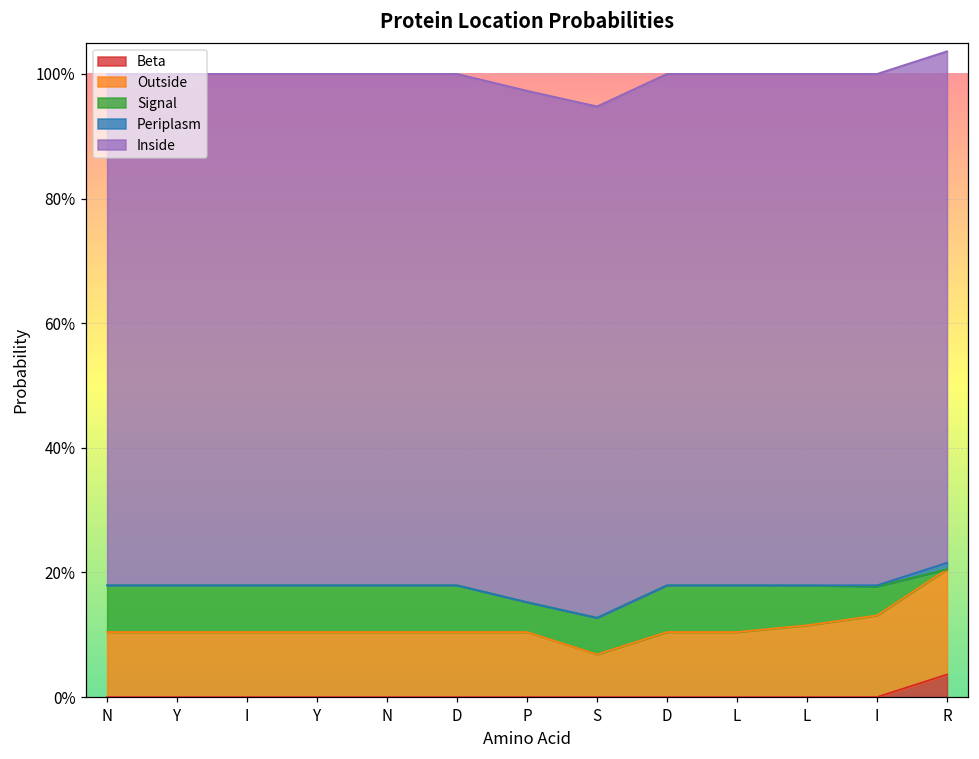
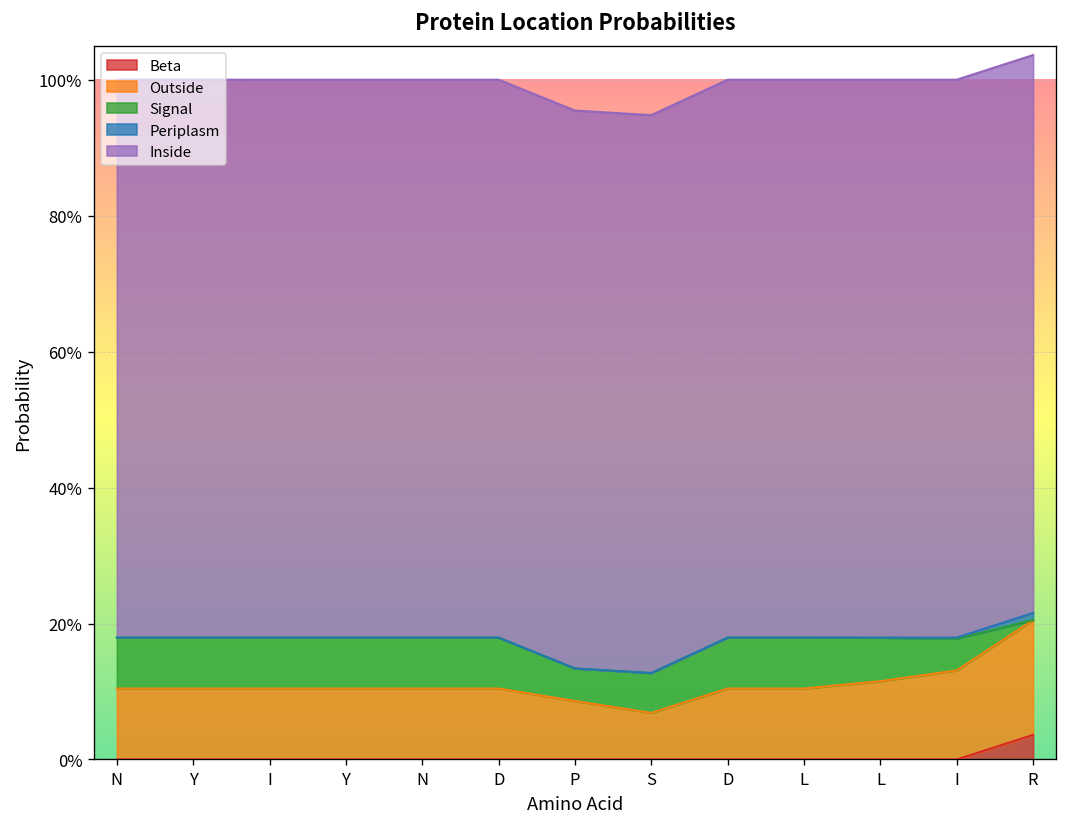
Outside, P: 10% -> 9%
